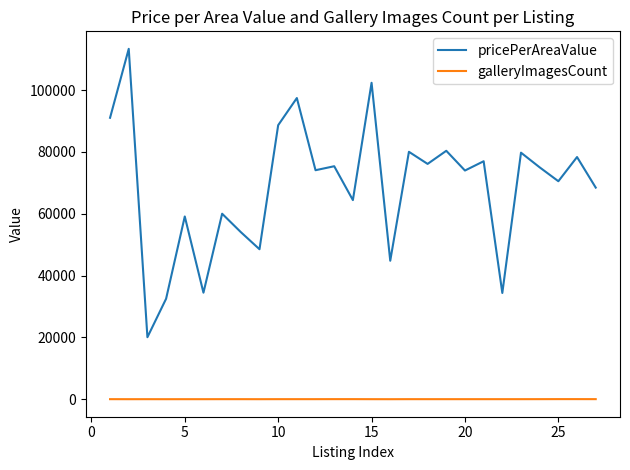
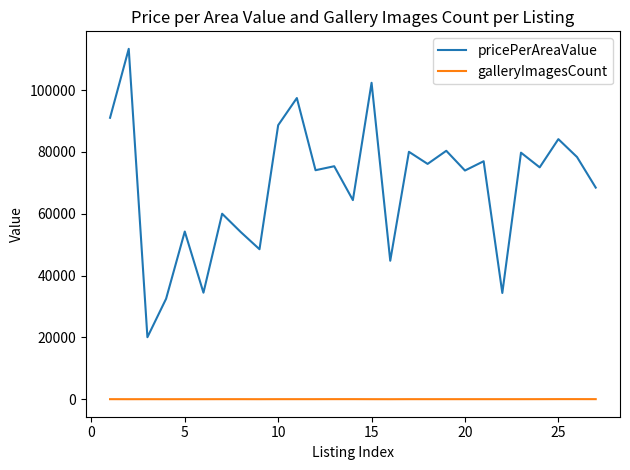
pricePerAreaValue, 5: 59000 -> 54000
pricePerAreaValue, 25: 71000 -> 84000
